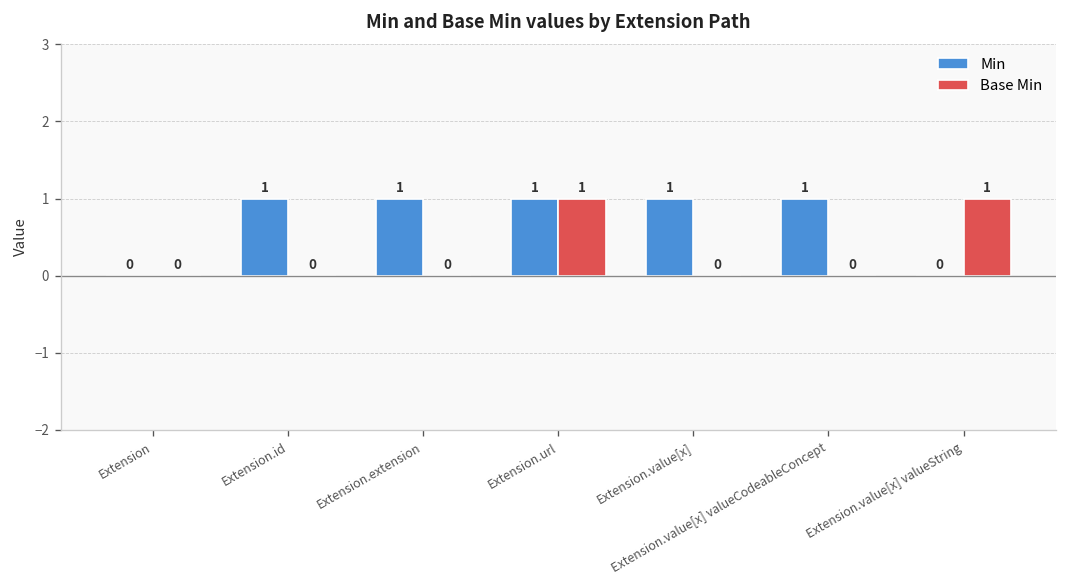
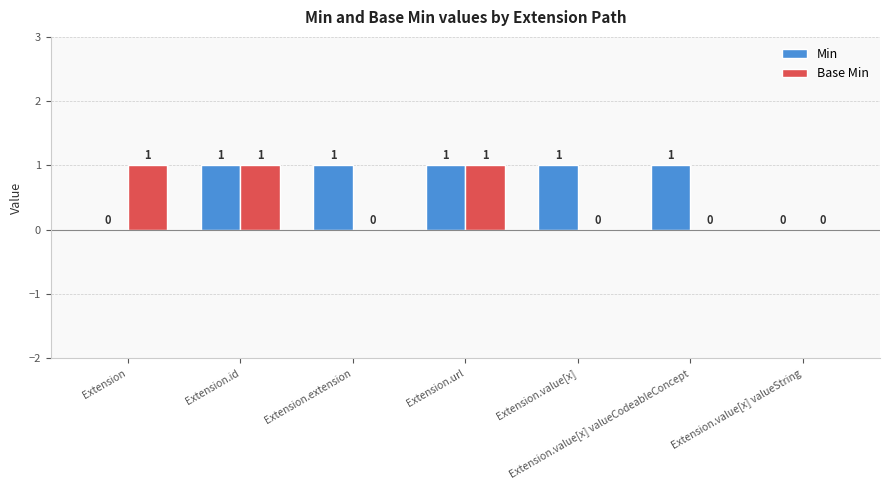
Base Min, Extension: 0 -> 1
Base Min, Extension.id: 0 -> 1
Base Min, Extension.value[x] valueString: 1 -> 0
